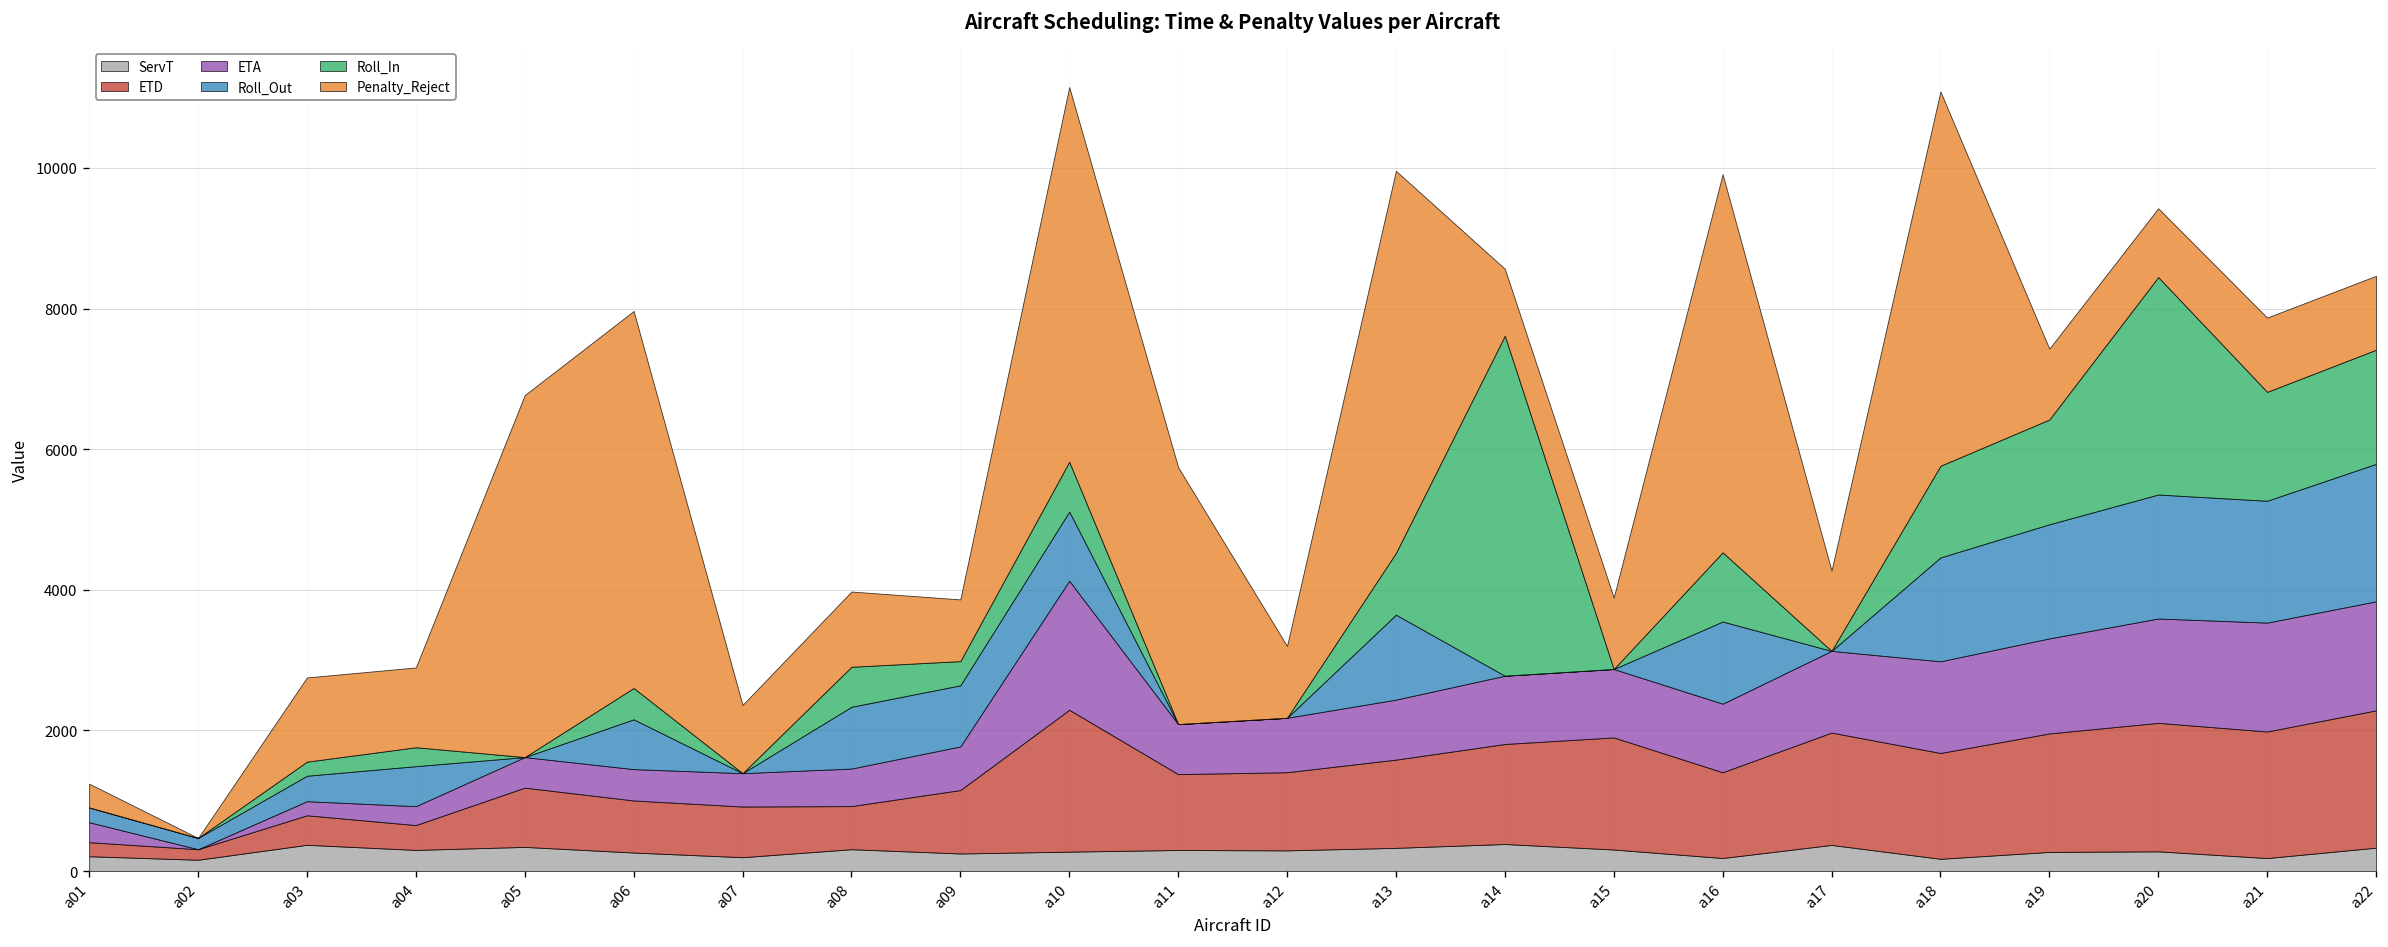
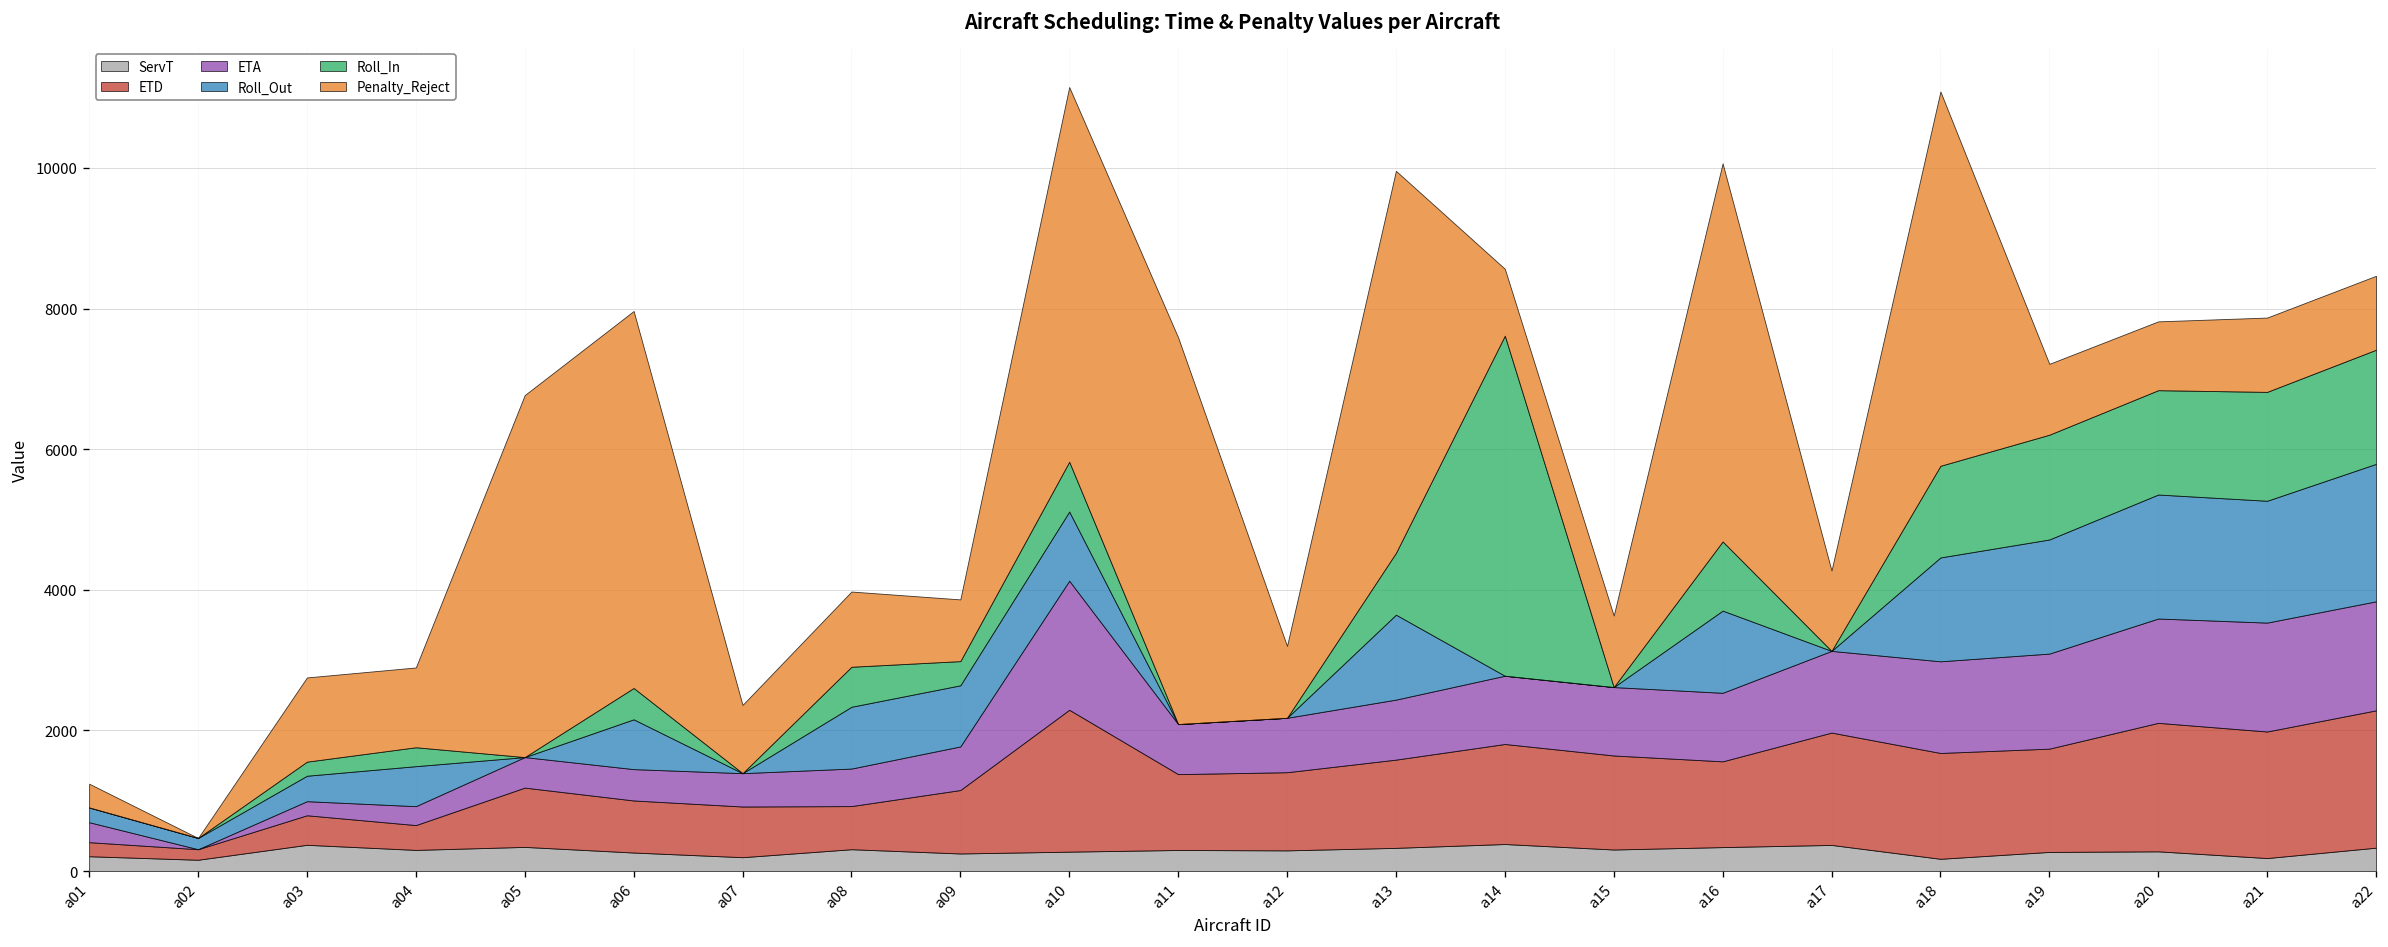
Penalty_Reject, a11: 3700 -> 5500
ETD, a15: 1600 -> 1300
ServT, a16: 200 -> 300
ETD, a19: 1700 -> 1500
Roll_In, a20: 3100 -> 1500
